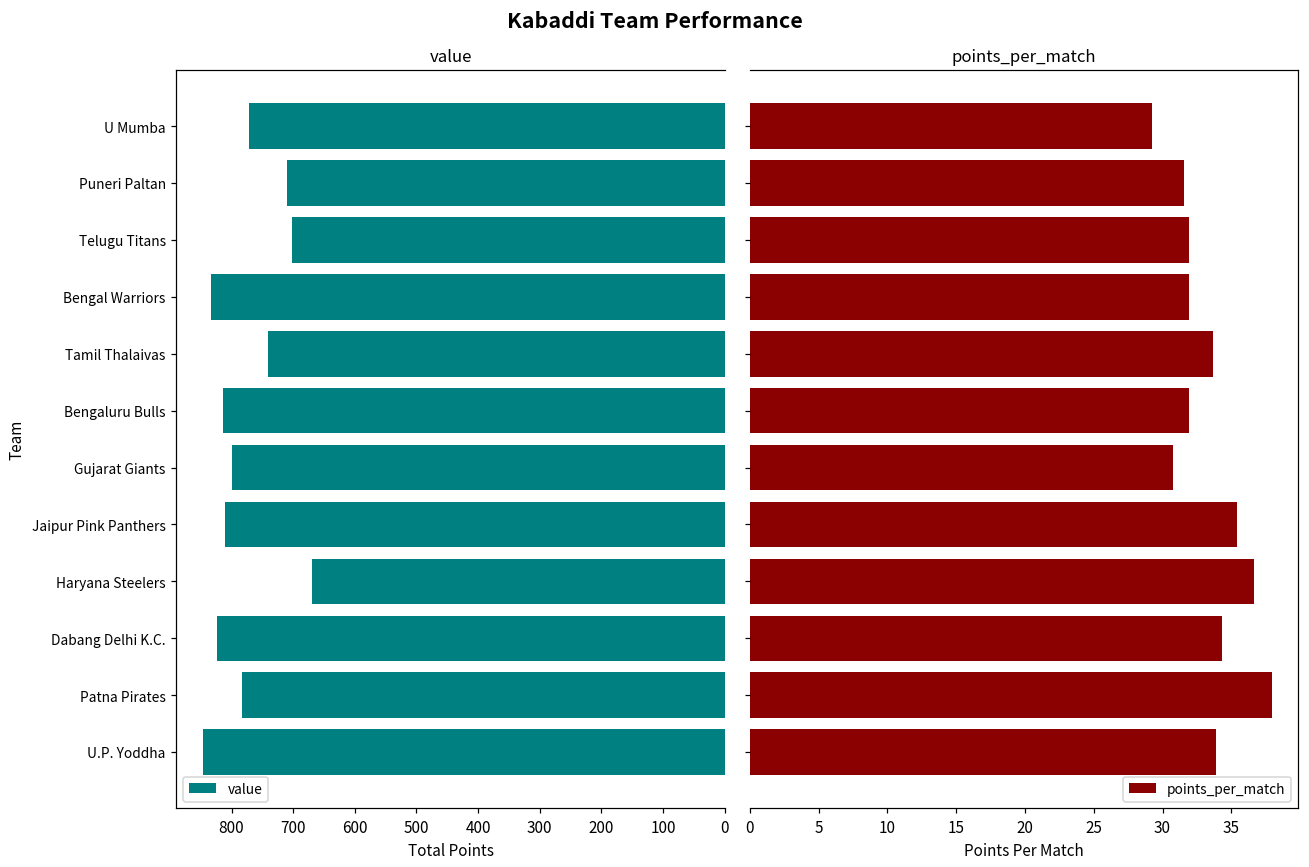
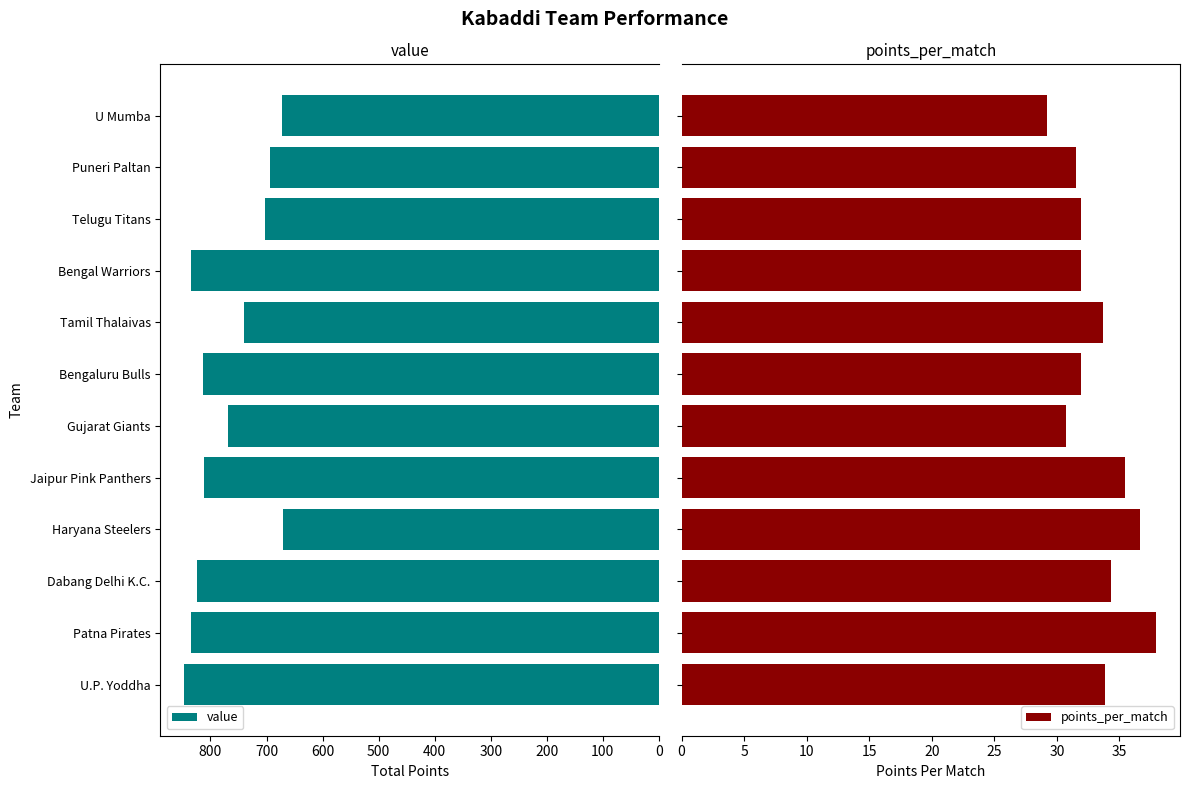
value, U Mumba: 770 -> 670
value, Puneri Paltan: 710 -> 690
value, Gujarat Giants: 800 -> 770
value, Patna Pirates: 780 -> 840
